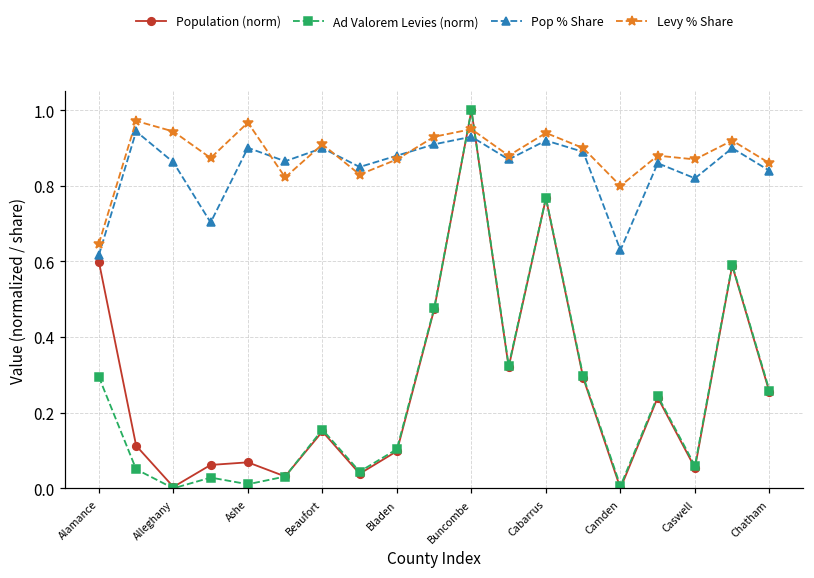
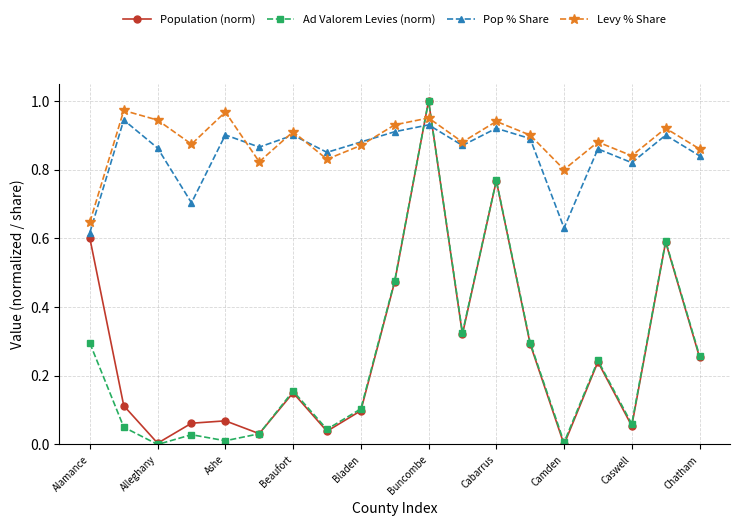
Levy % Share, Caswell: 0.87 -> 0.84
